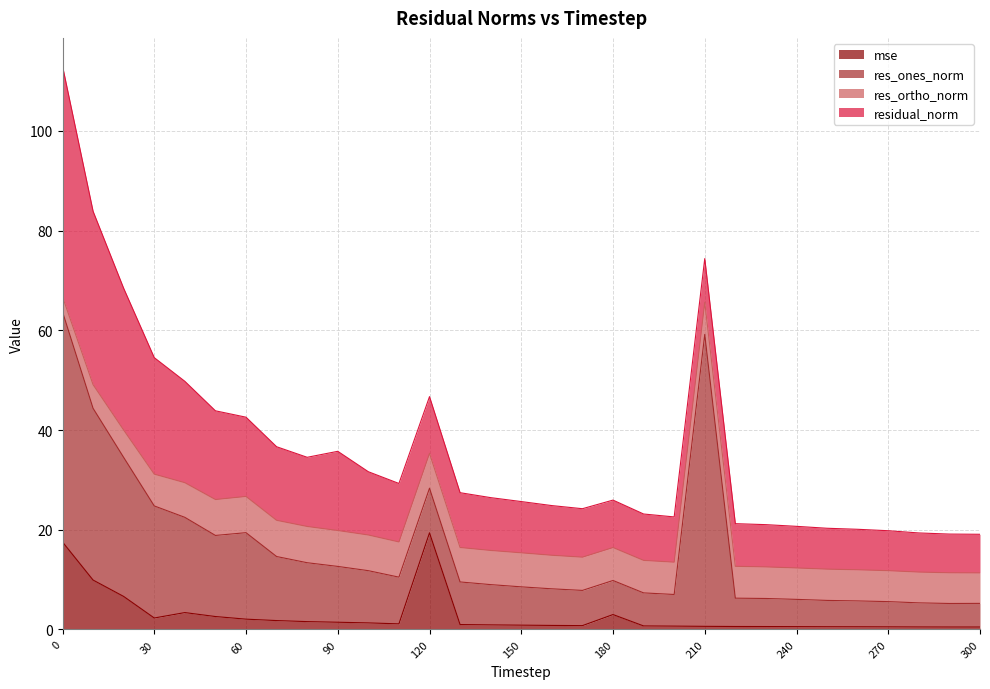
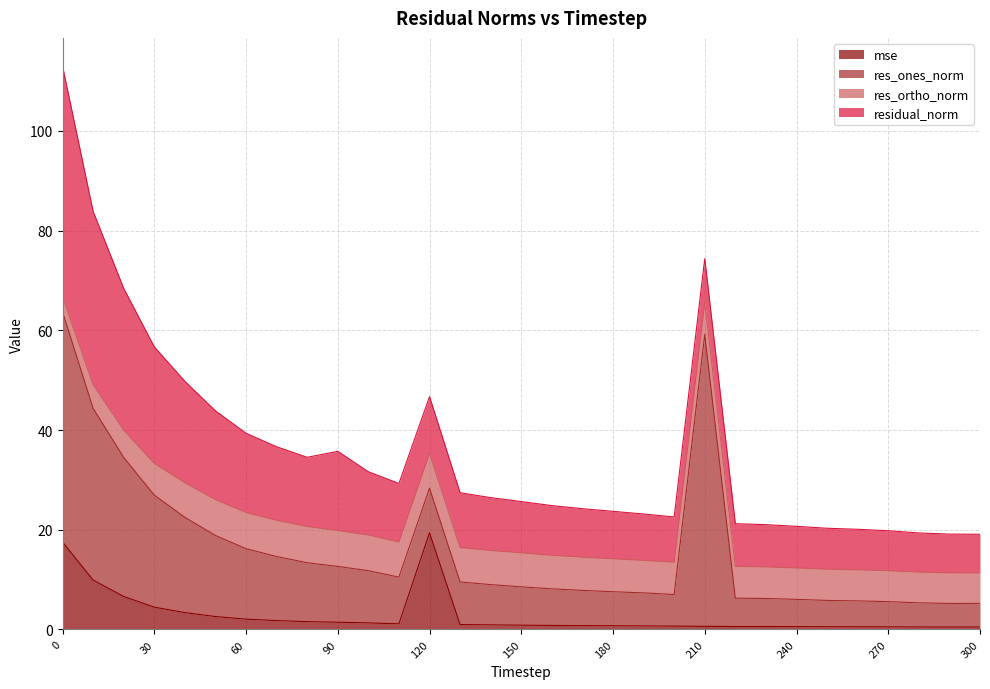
mse, 30: 2 -> 4
res_ones_norm, 60: 17 -> 14
mse, 180: 3 -> 1
